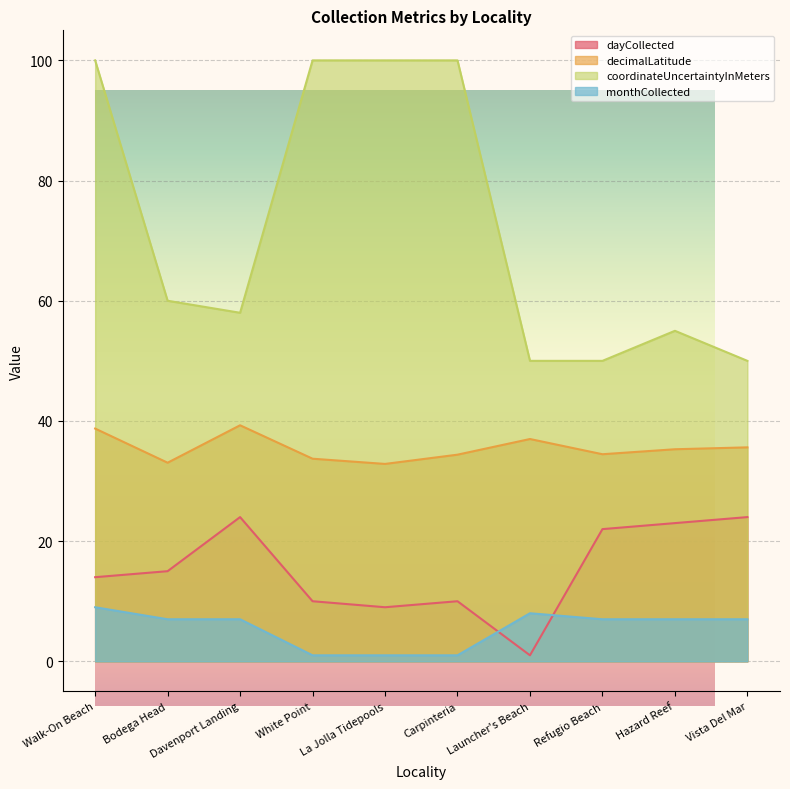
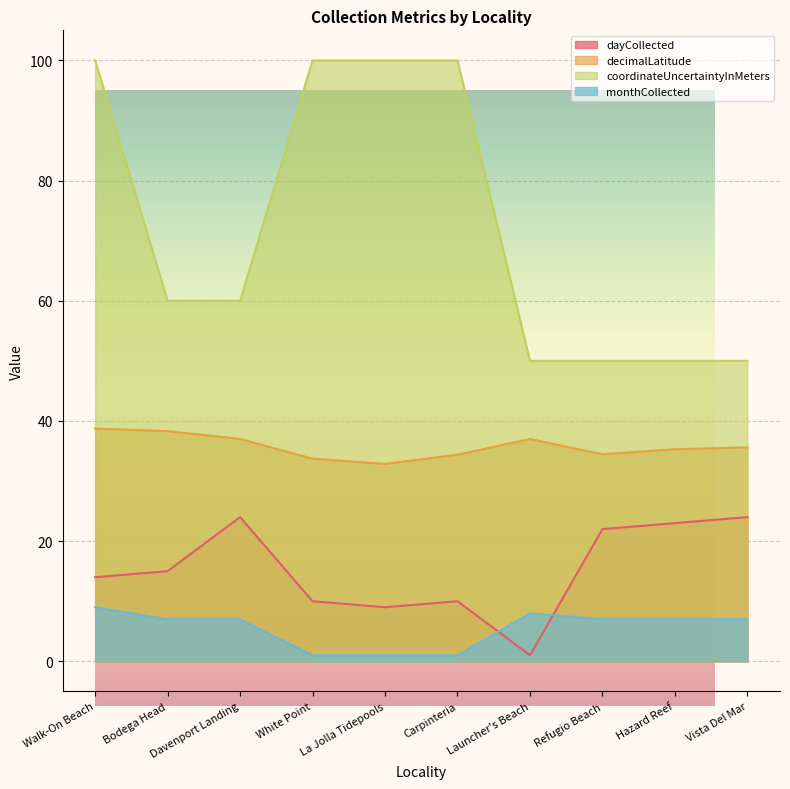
Collection Metrics by Locality, decimalLatitude, Bodega Head: 33 -> 38
Collection Metrics by Locality, decimalLatitude, Davenport Landing: 39 -> 37
Collection Metrics by Locality, coordinateUncertaintyInMeters, Davenport Landing: 58 -> 60
Collection Metrics by Locality, coordinateUncertaintyInMeters, Hazard Reef: 55 -> 50
